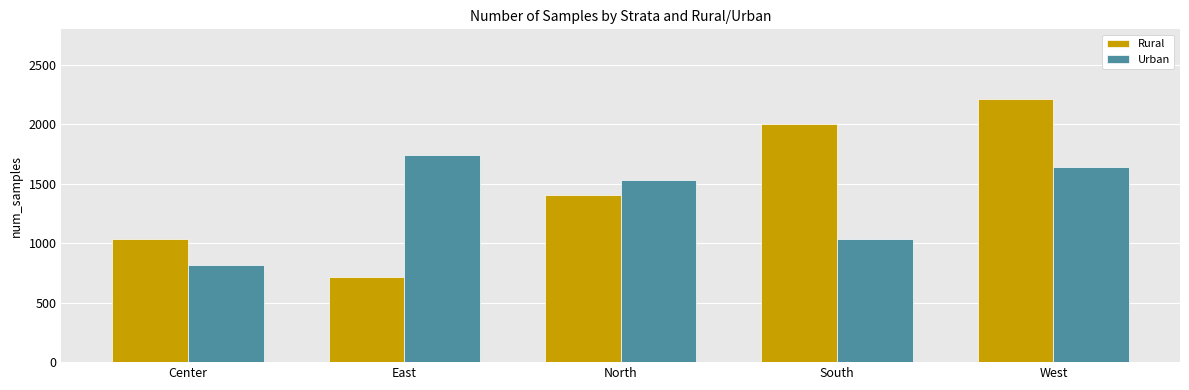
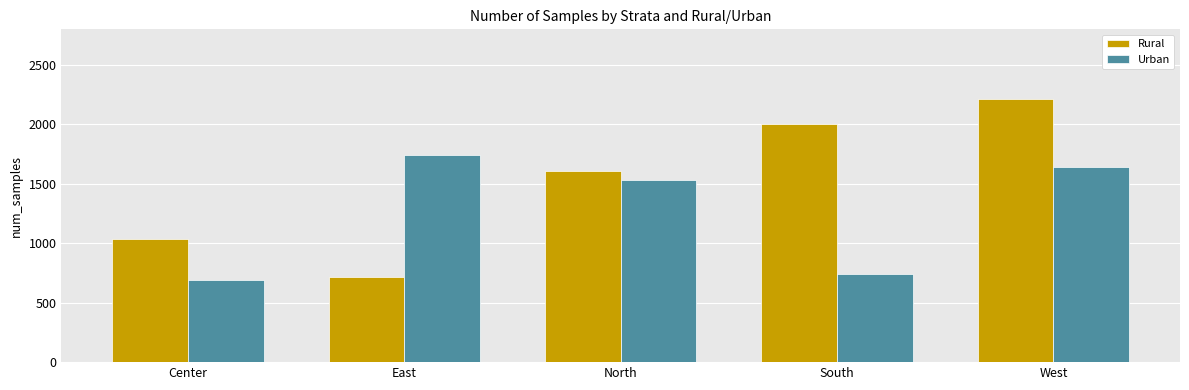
Urban, Center: 820 -> 690
Rural, North: 1400 -> 1610
Urban, South: 1040 -> 740
